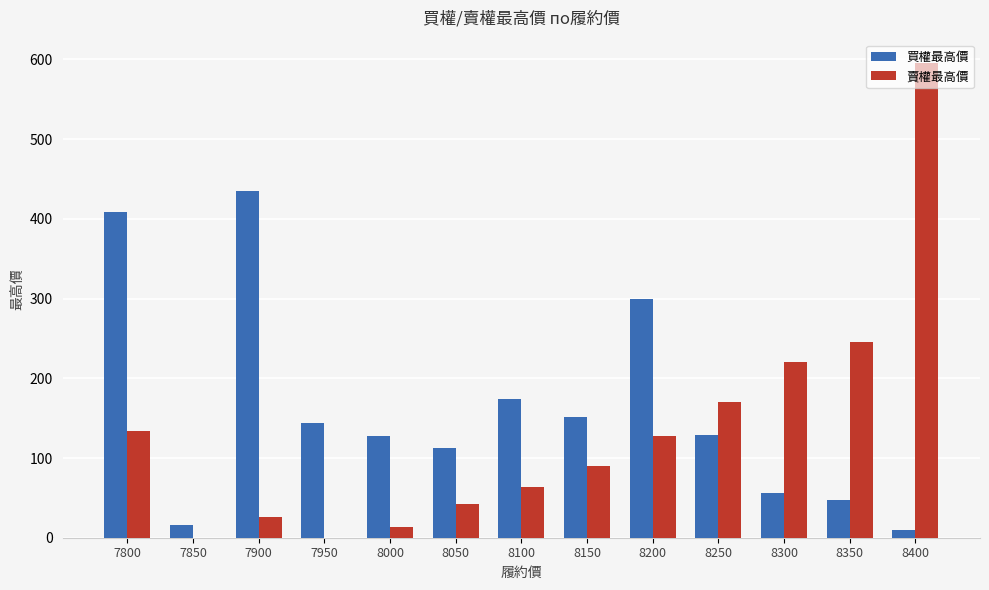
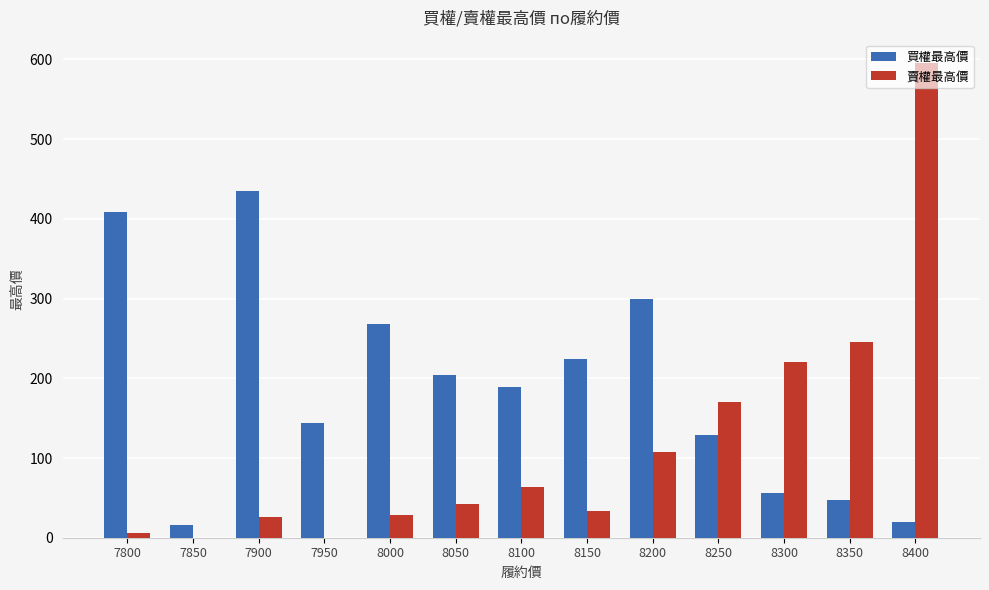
賣權最高價, 7800: 130 -> 10
買權最高價, 8000: 130 -> 270
賣權最高價, 8000: 10 -> 30
買權最高價, 8050: 110 -> 200
買權最高價, 8100: 170 -> 190
買權最高價, 8150: 150 -> 220
賣權最高價, 8150: 90 -> 30
賣權最高價, 8200: 130 -> 110
買權最高價, 8400: 10 -> 20
